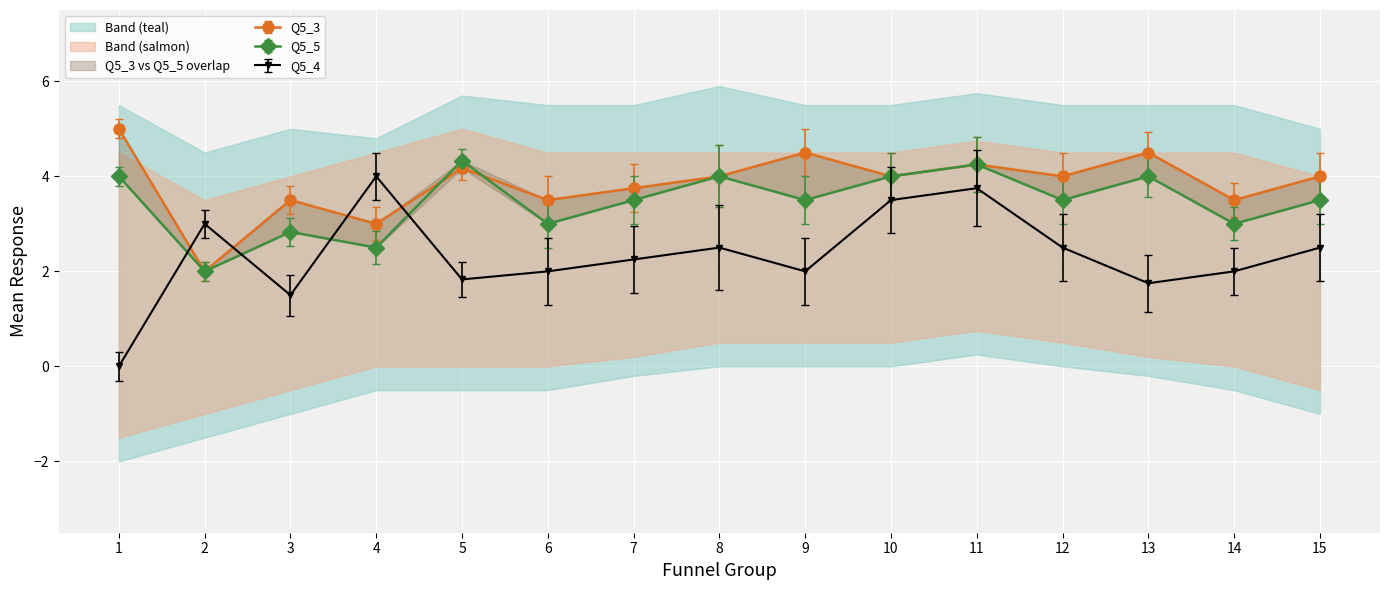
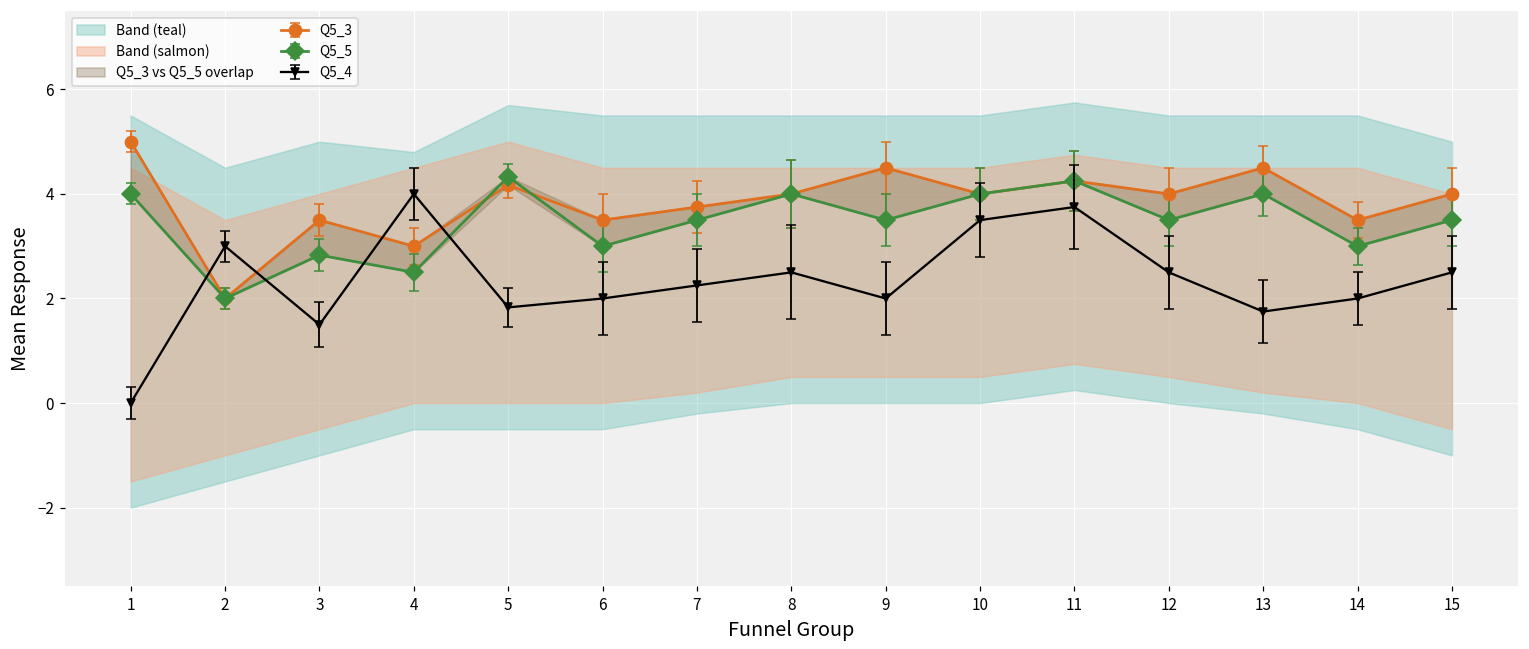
Band (teal), 8: 5.9 -> 5.5
